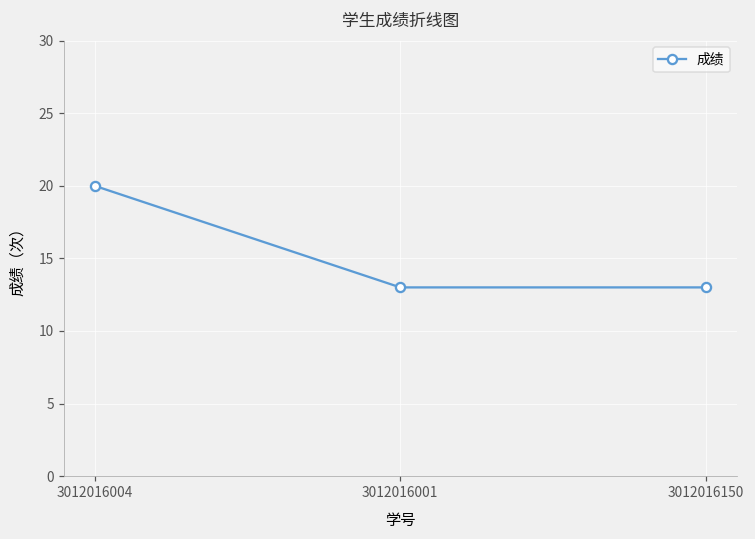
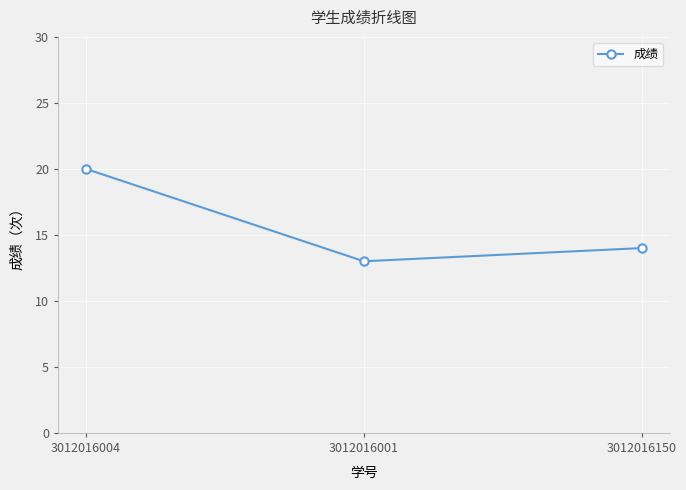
3012016150: 13 -> 14
